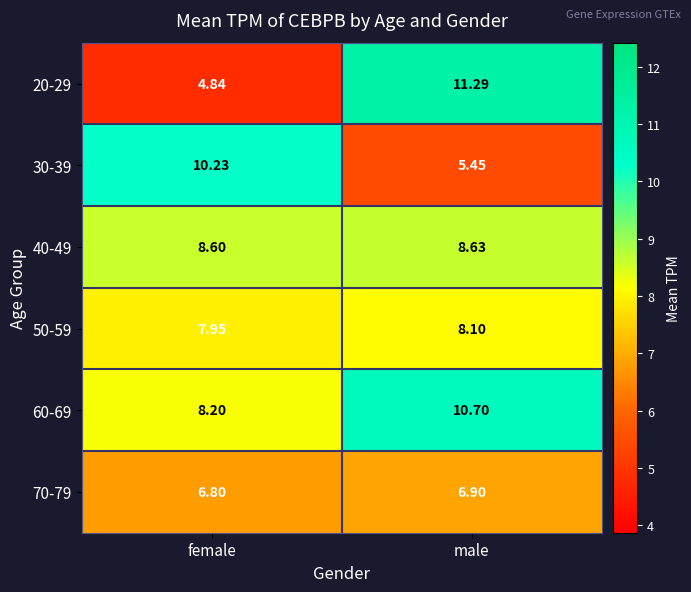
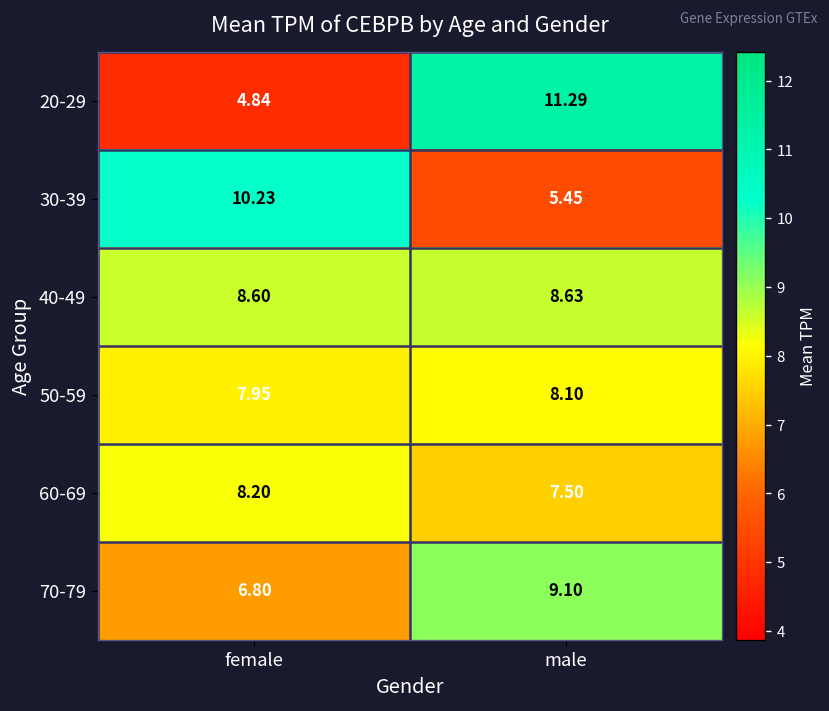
60-69, male: 10.70 -> 7.50
70-79, male: 6.90 -> 9.10
